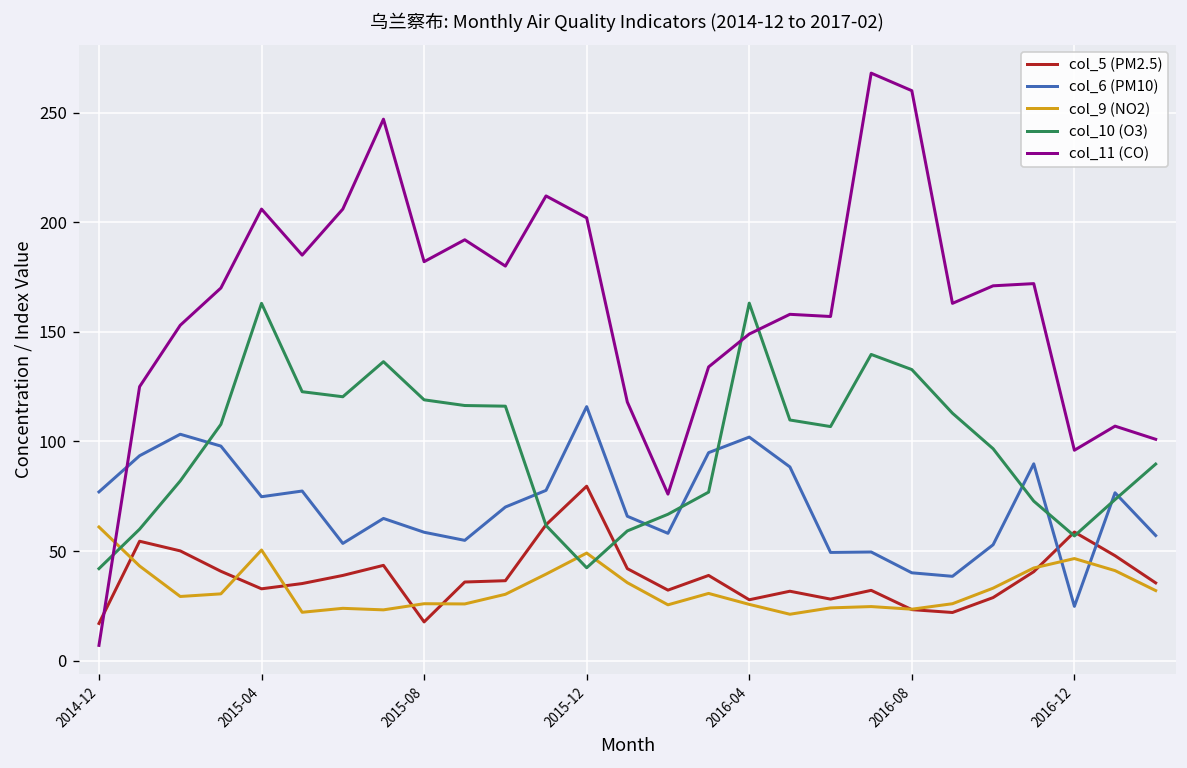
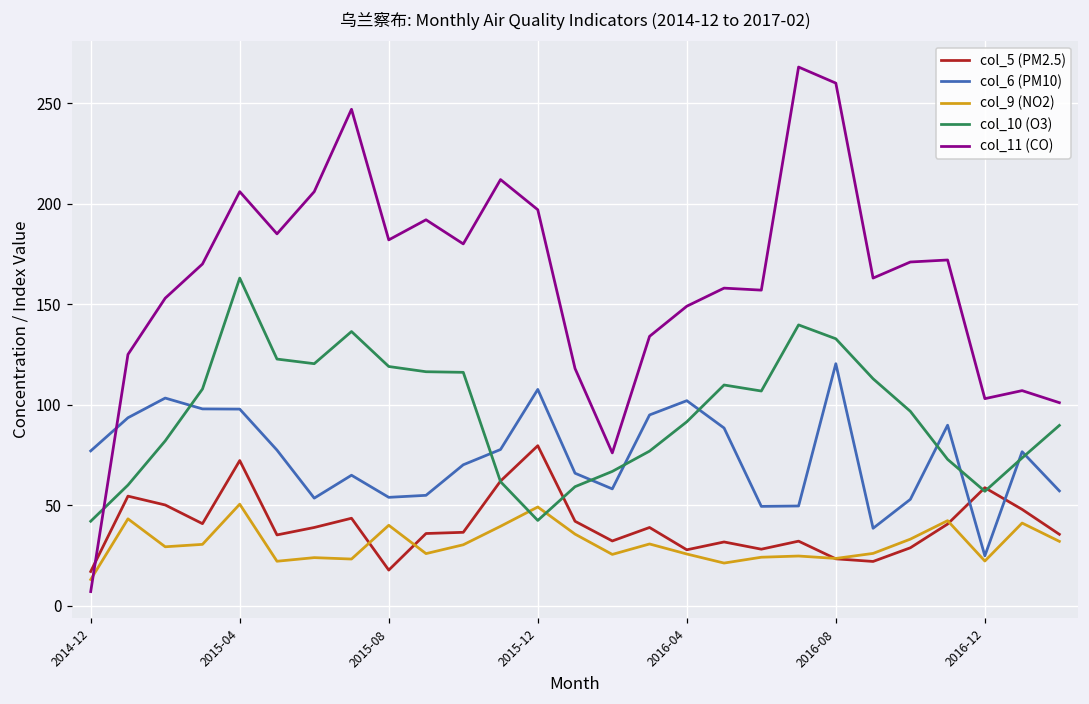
col_9 (NO2), 2014-12: 61 -> 13
col_5 (PM2.5), 2015-04: 33 -> 72
col_6 (PM10), 2015-04: 75 -> 98
col_6 (PM10), 2015-08: 59 -> 54
col_9 (NO2), 2015-08: 26 -> 40
col_6 (PM10), 2015-12: 116 -> 108
col_11 (CO), 2015-12: 202 -> 197
col_10 (O3), 2016-04: 163 -> 92
col_6 (PM10), 2016-08: 40 -> 120
col_9 (NO2), 2016-12: 47 -> 22
col_11 (CO), 2016-12: 96 -> 103
